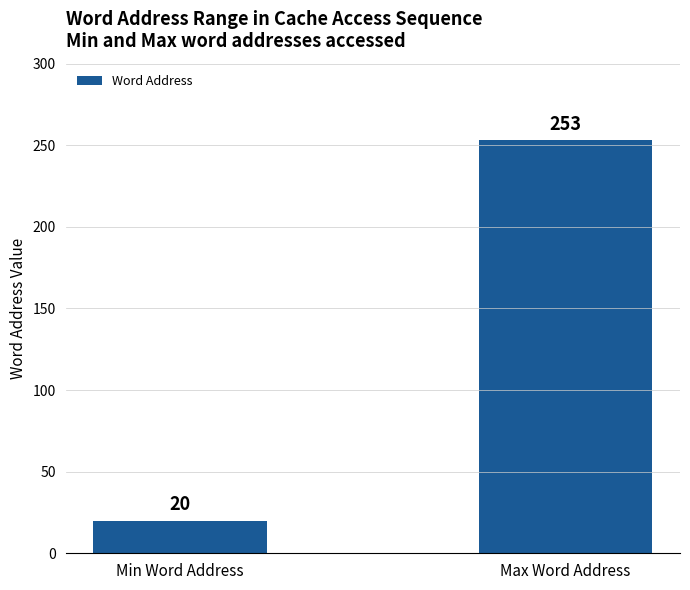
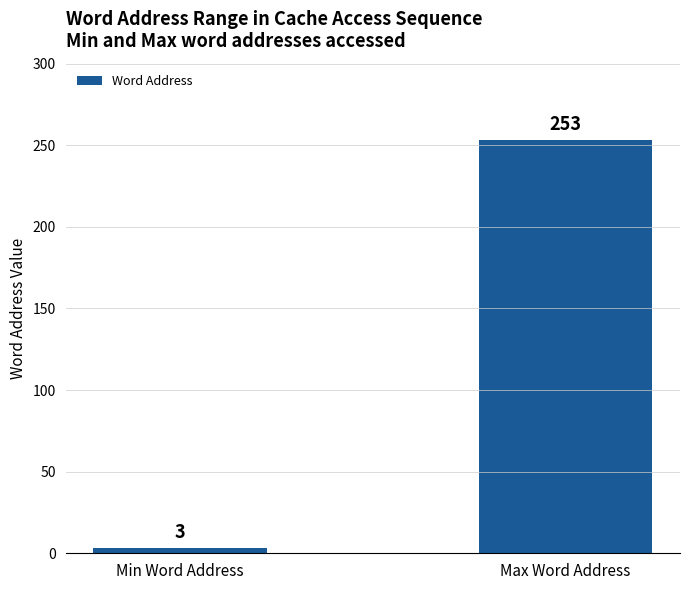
Min Word Address: 20 -> 3
